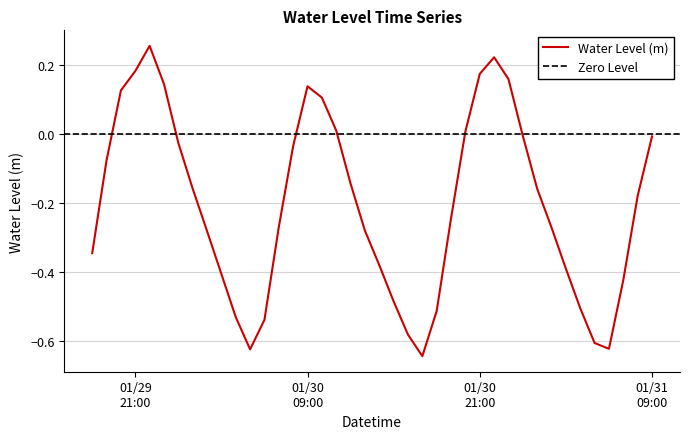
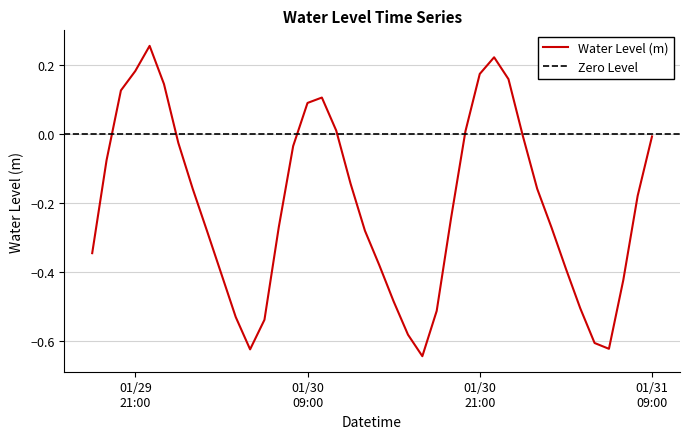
01/30 09:00: 0.14 -> 0.09
